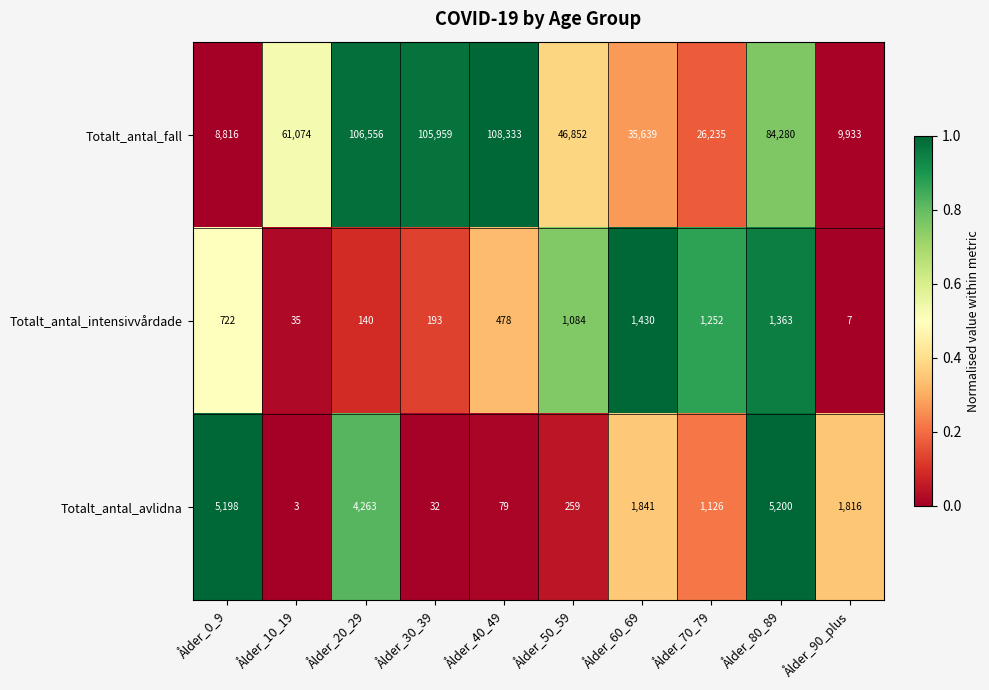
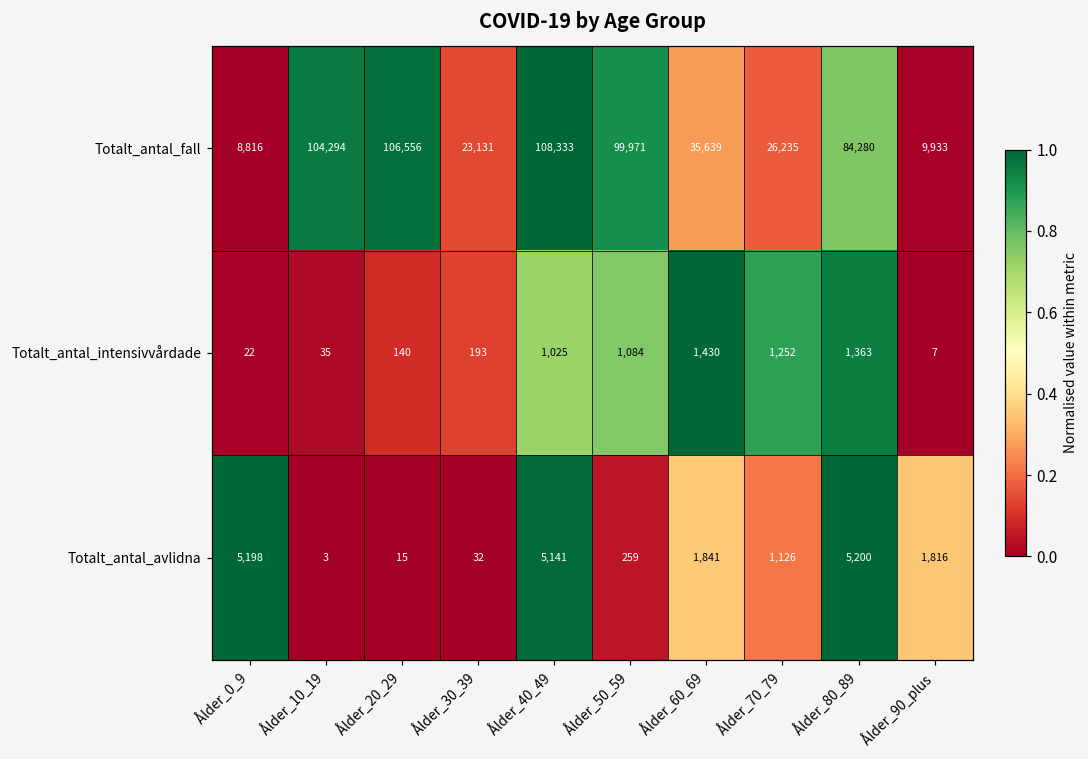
Totalt_antal_fall, Ålder_10_19: 61,074 -> 104,294
Totalt_antal_fall, Ålder_30_39: 105,959 -> 23,131
Totalt_antal_fall, Ålder_50_59: 46,852 -> 99,971
Totalt_antal_intensivvårdade, Ålder_0_9: 722 -> 22
Totalt_antal_intensivvårdade, Ålder_40_49: 478 -> 1,025
Totalt_antal_avlidna, Ålder_20_29: 4,263 -> 15
Totalt_antal_avlidna, Ålder_40_49: 79 -> 5,141
